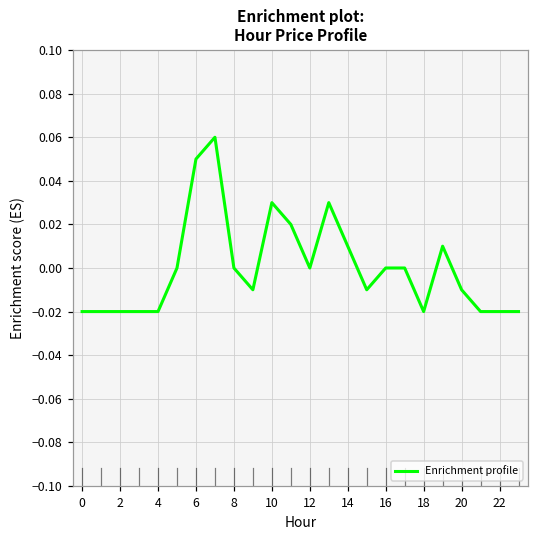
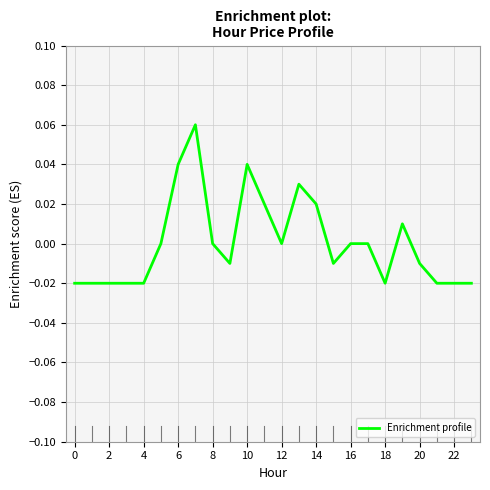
6: 0.05 -> 0.04
10: 0.03 -> 0.04
14: 0.01 -> 0.02
